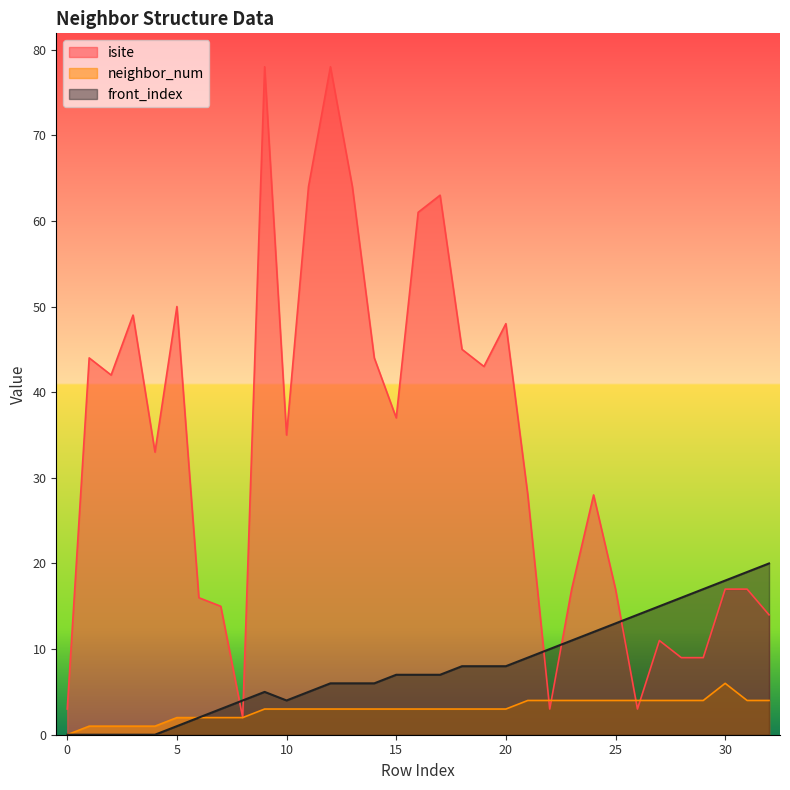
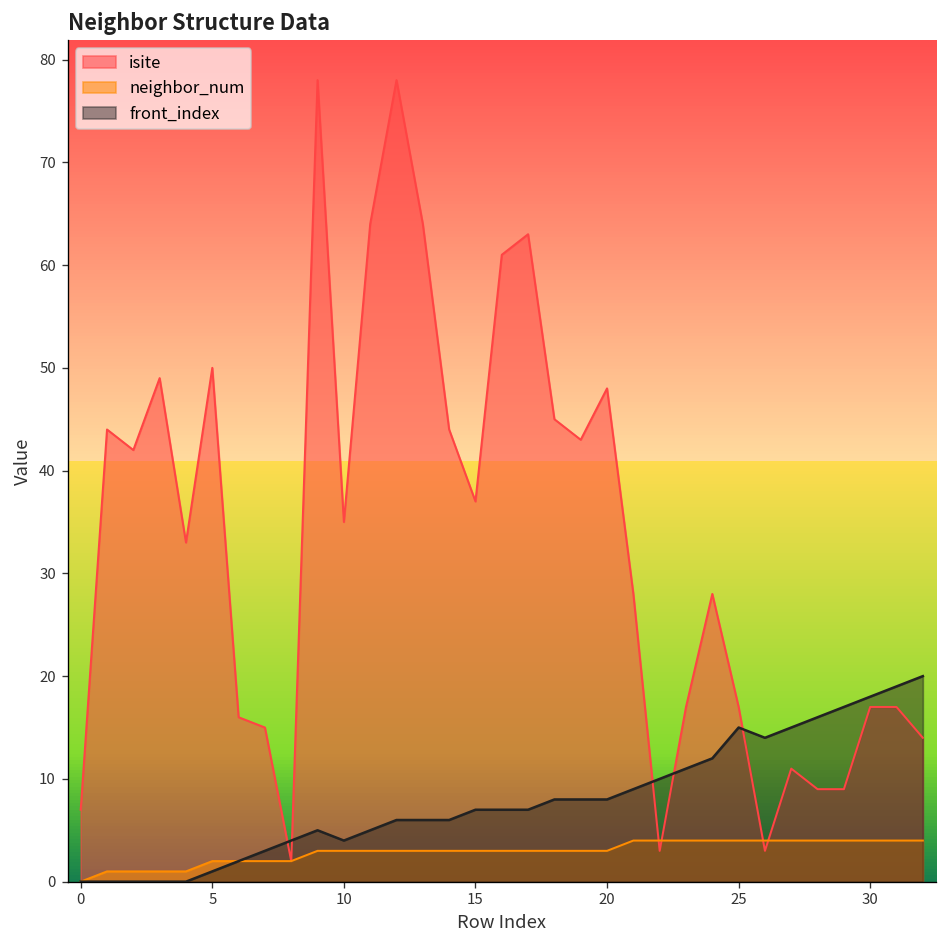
isite, 0: 3 -> 7
front_index, 25: 13 -> 15
neighbor_num, 30: 6 -> 4
